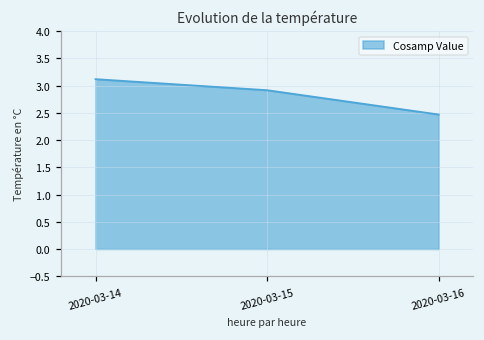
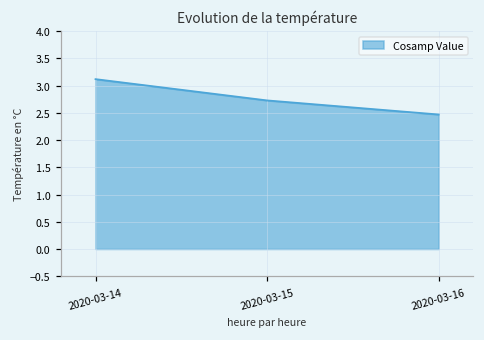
2020-03-15: 2.9 -> 2.7
